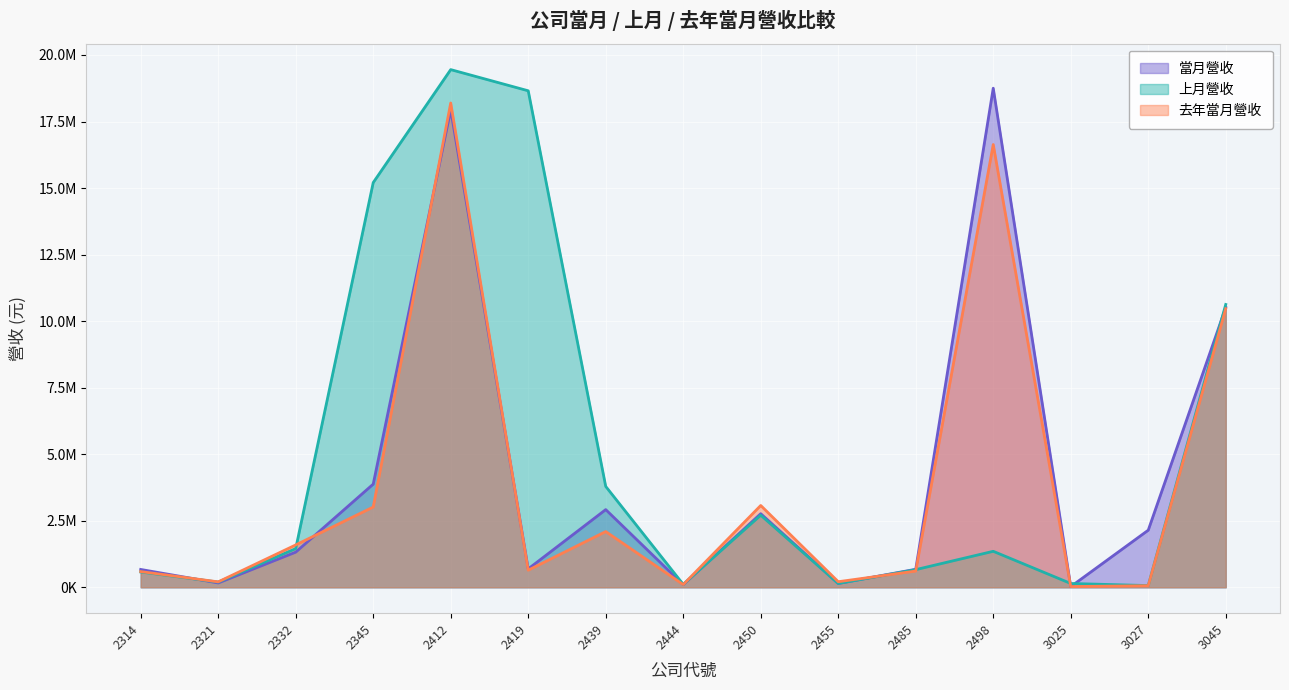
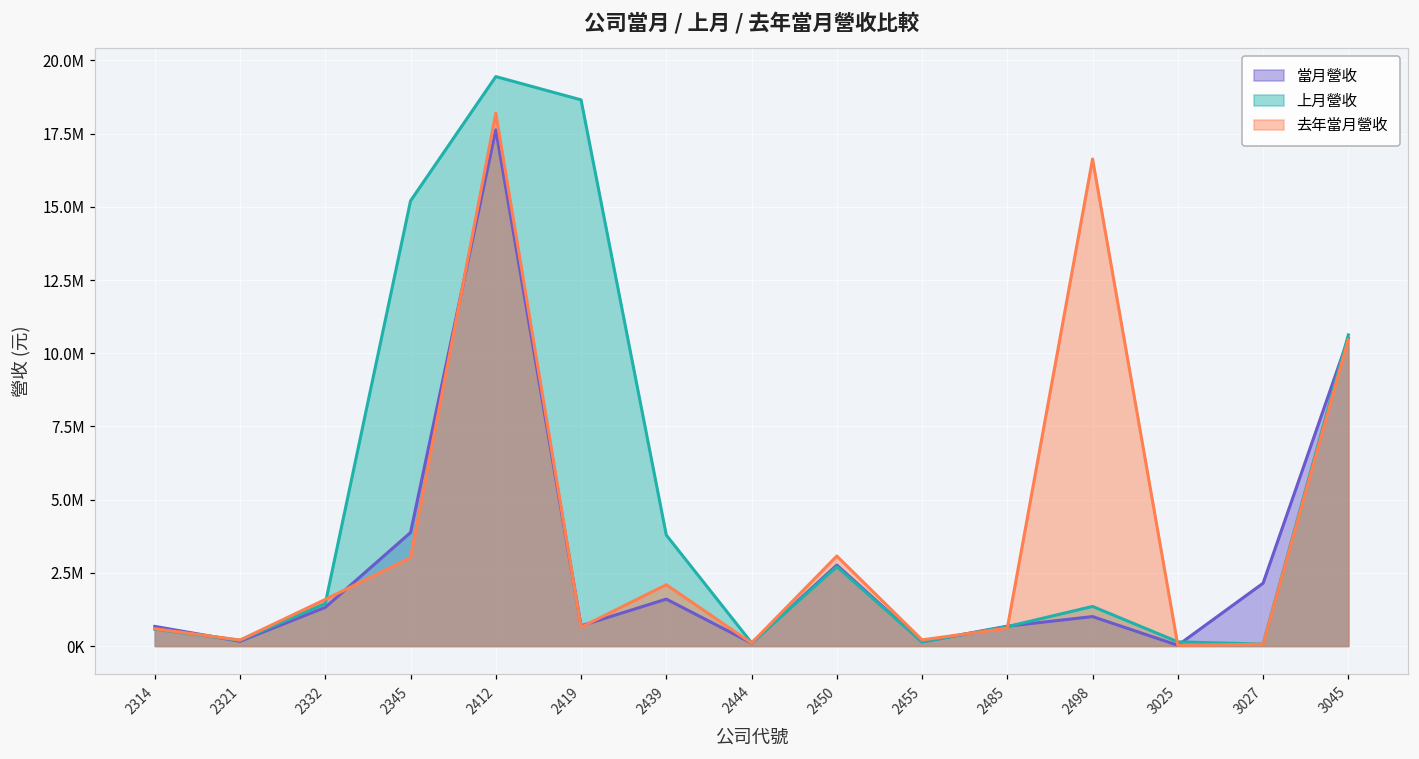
當月營收, 2412: 17900000 -> 17600000
當月營收, 2439: 2900000 -> 1600000
當月營收, 2498: 18800000 -> 1000000
